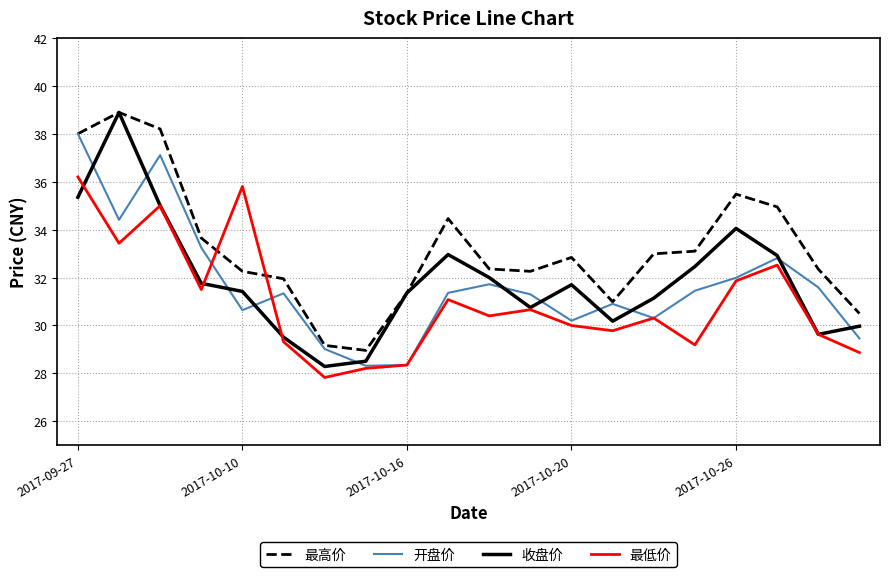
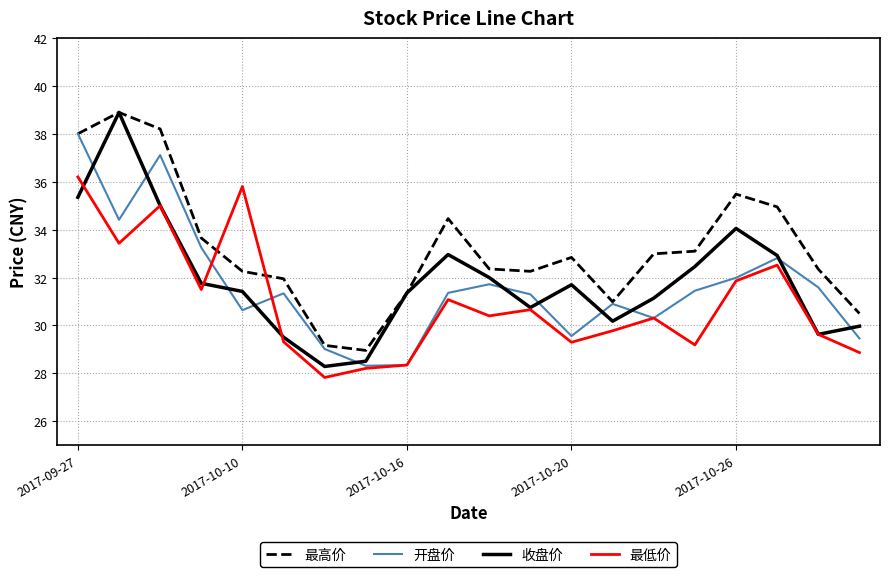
开盘价, 2017-10-20: 30.2 -> 29.6
最低价, 2017-10-20: 30.0 -> 29.3
